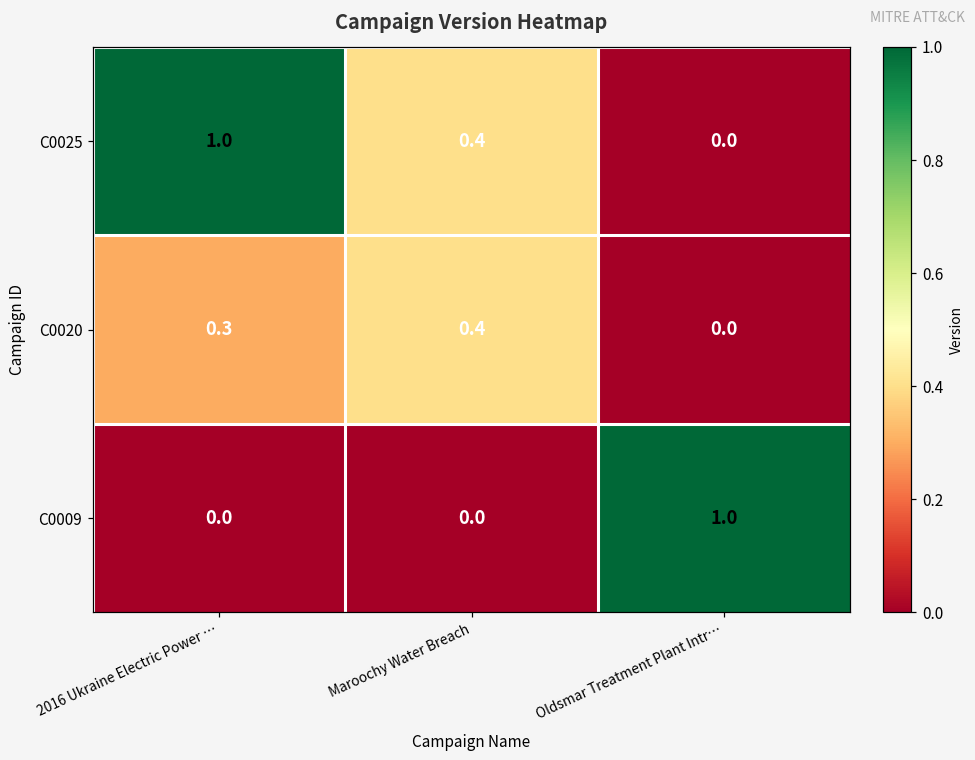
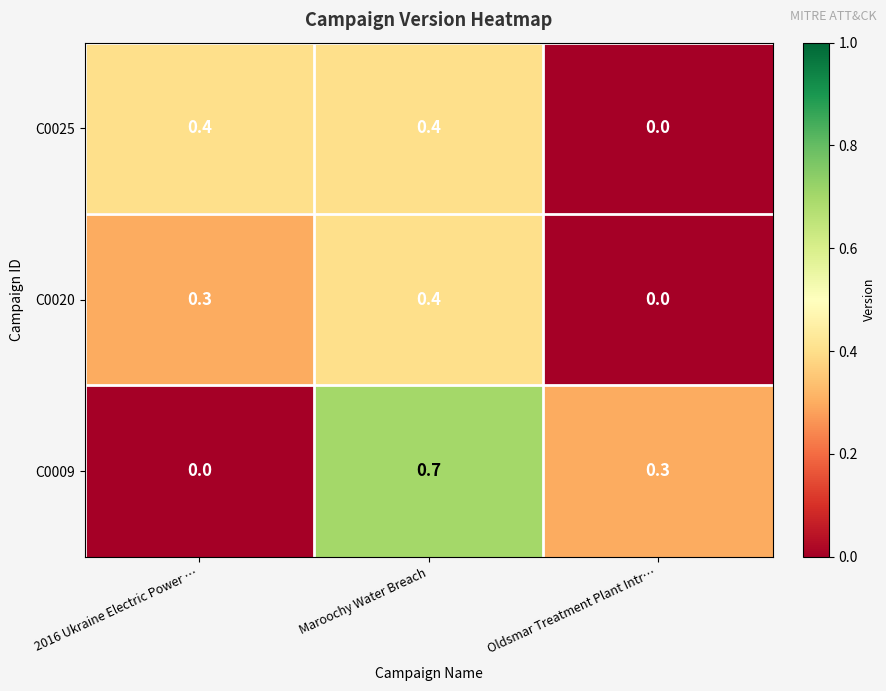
C0025, 2016 Ukraine Electric Power …: 1.0 -> 0.4
C0009, Maroochy Water Breach: 0.0 -> 0.7
C0009, Oldsmar Treatment Plant Intr…: 1.0 -> 0.3
